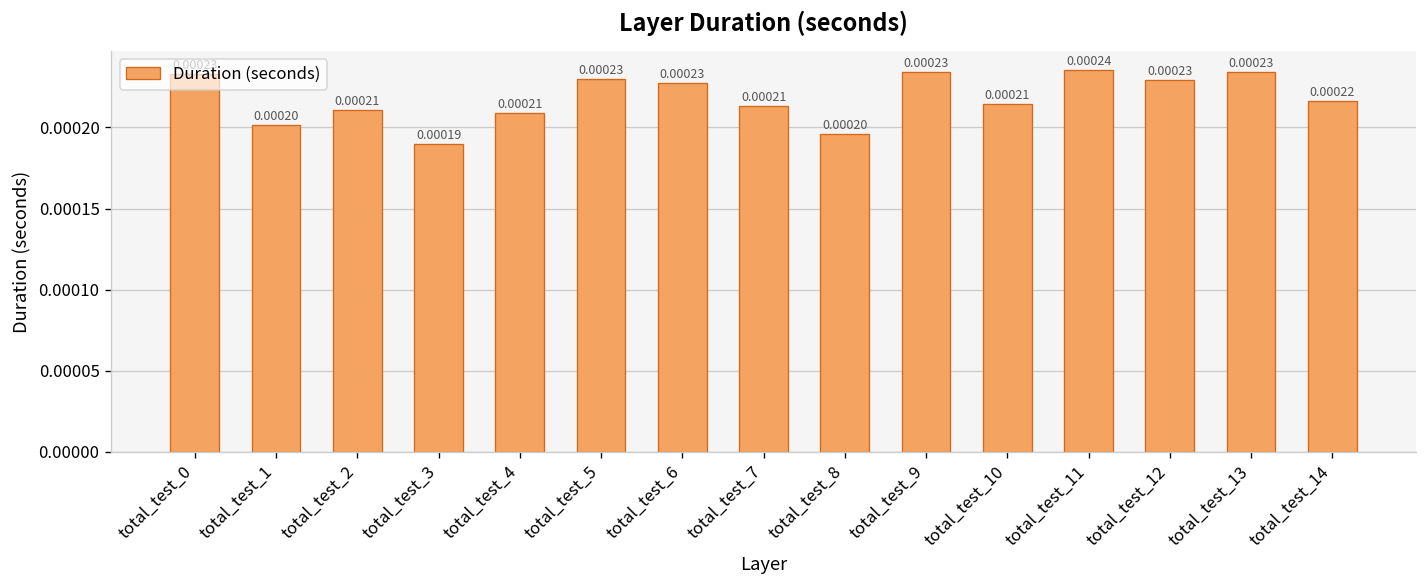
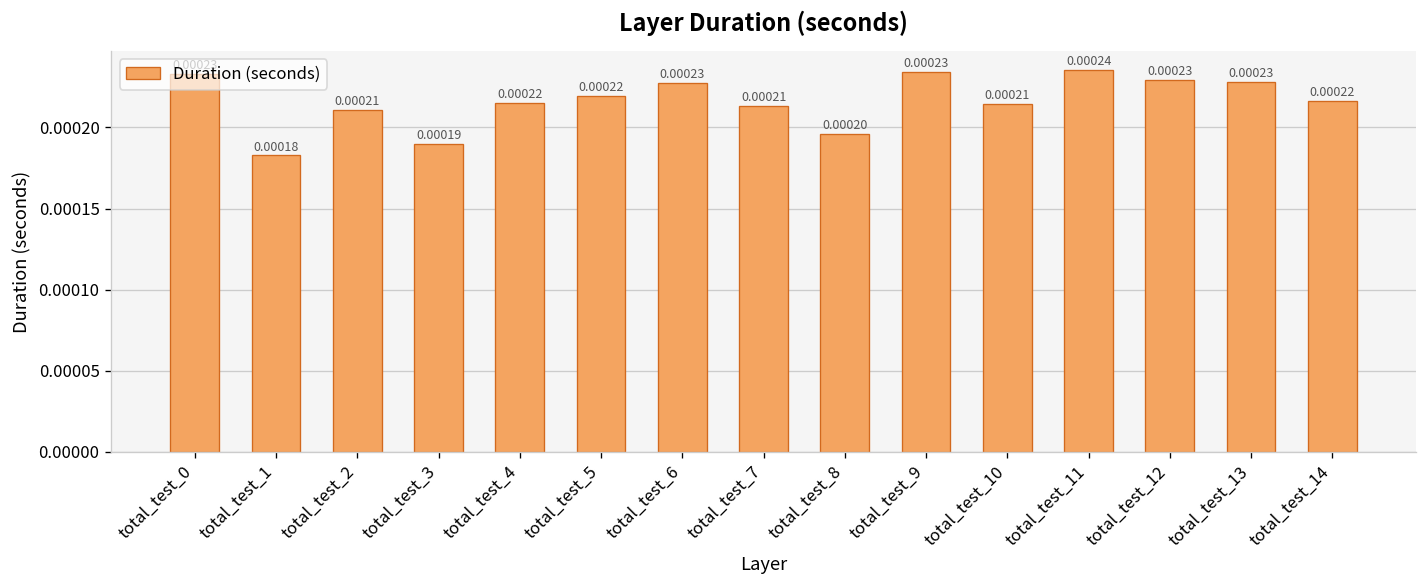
total_test_1: 0.00020 -> 0.00018
total_test_4: 0.00021 -> 0.00022
total_test_5: 0.00023 -> 0.00022
total_test_13: 0.000234 -> 0.000228
